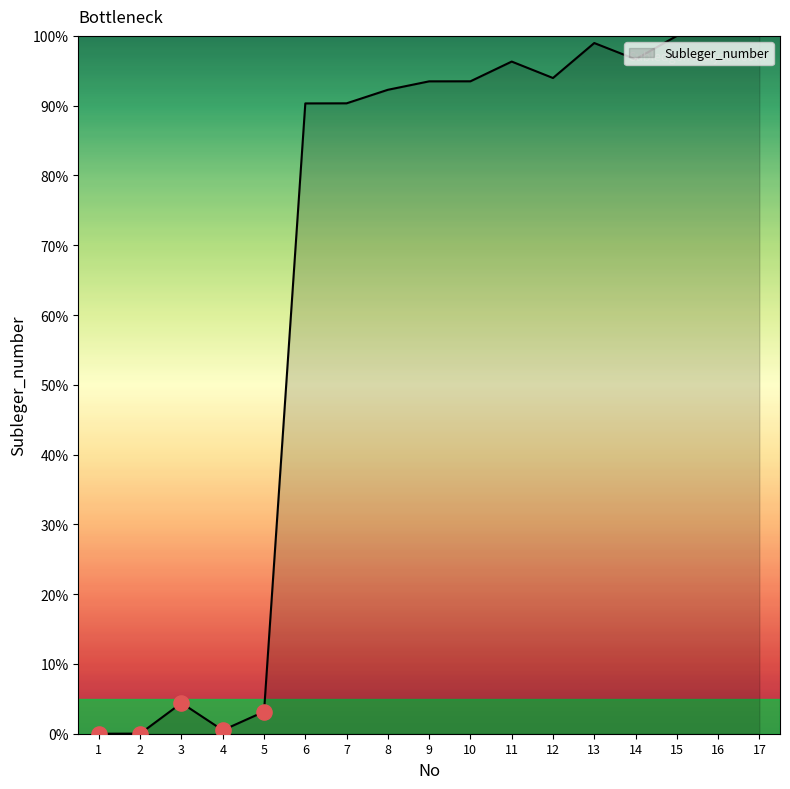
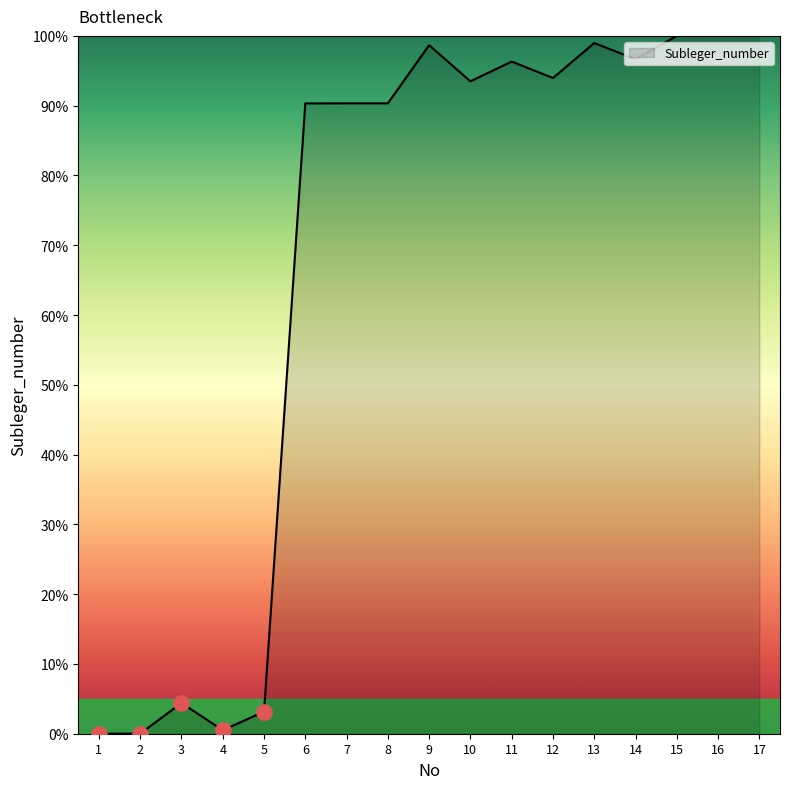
Subleger_number, 8: 92% -> 90%
Subleger_number, 9: 93% -> 99%
